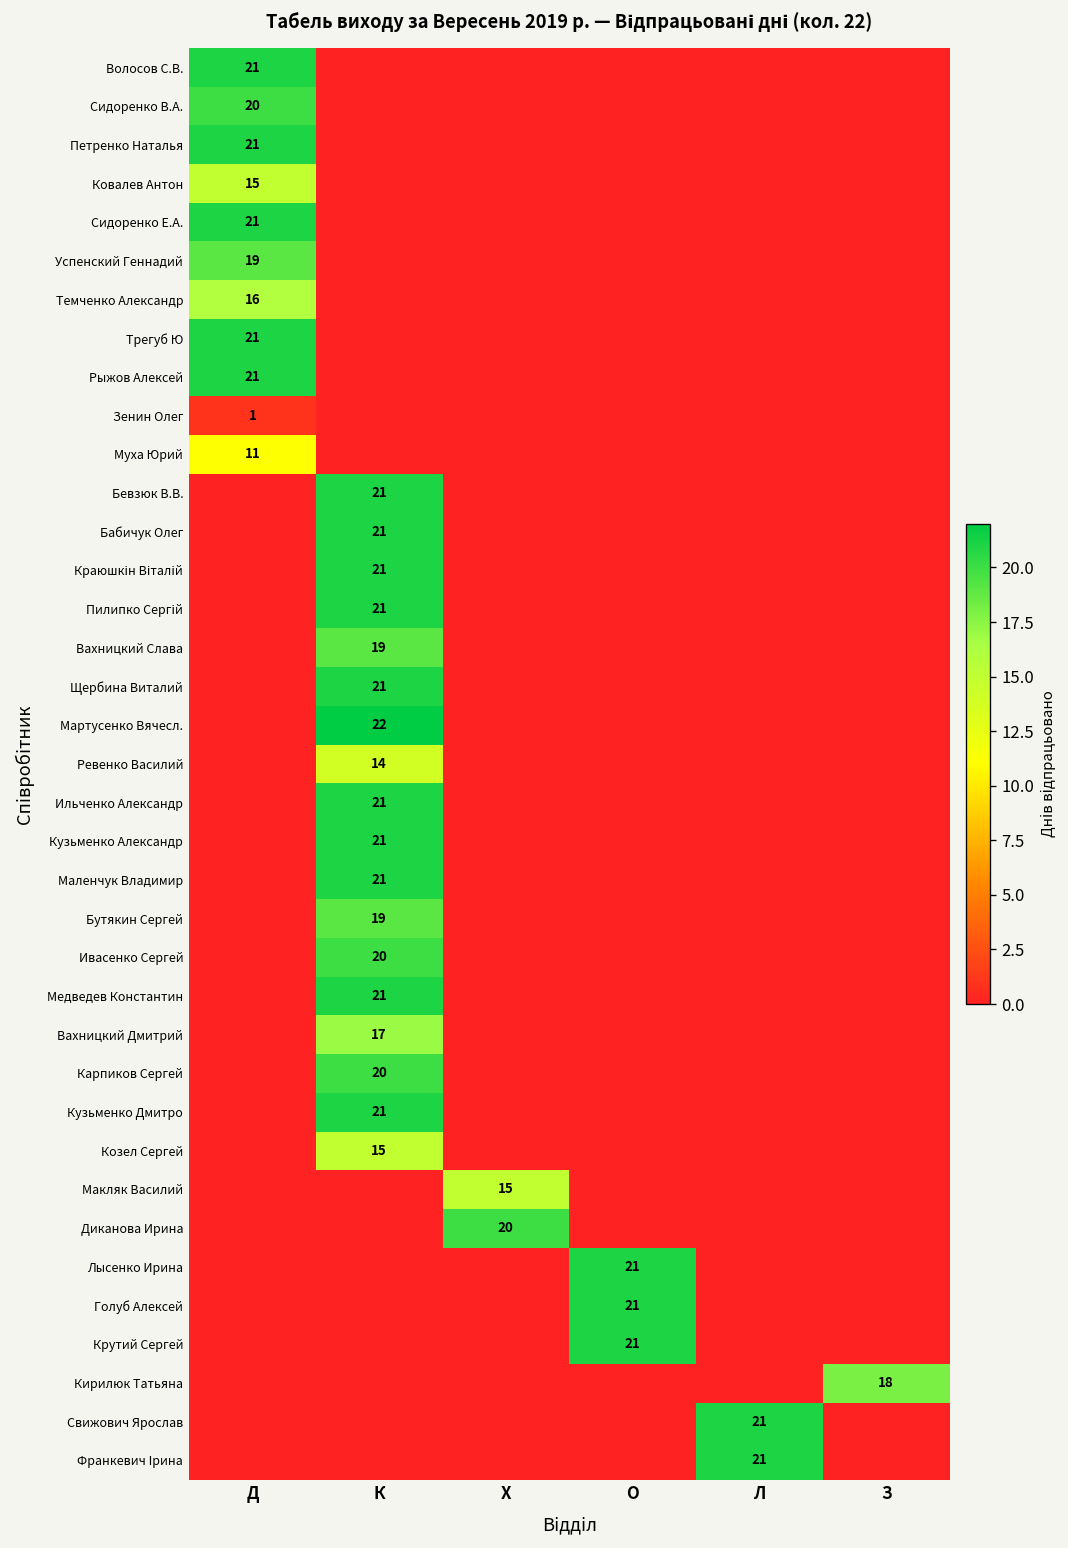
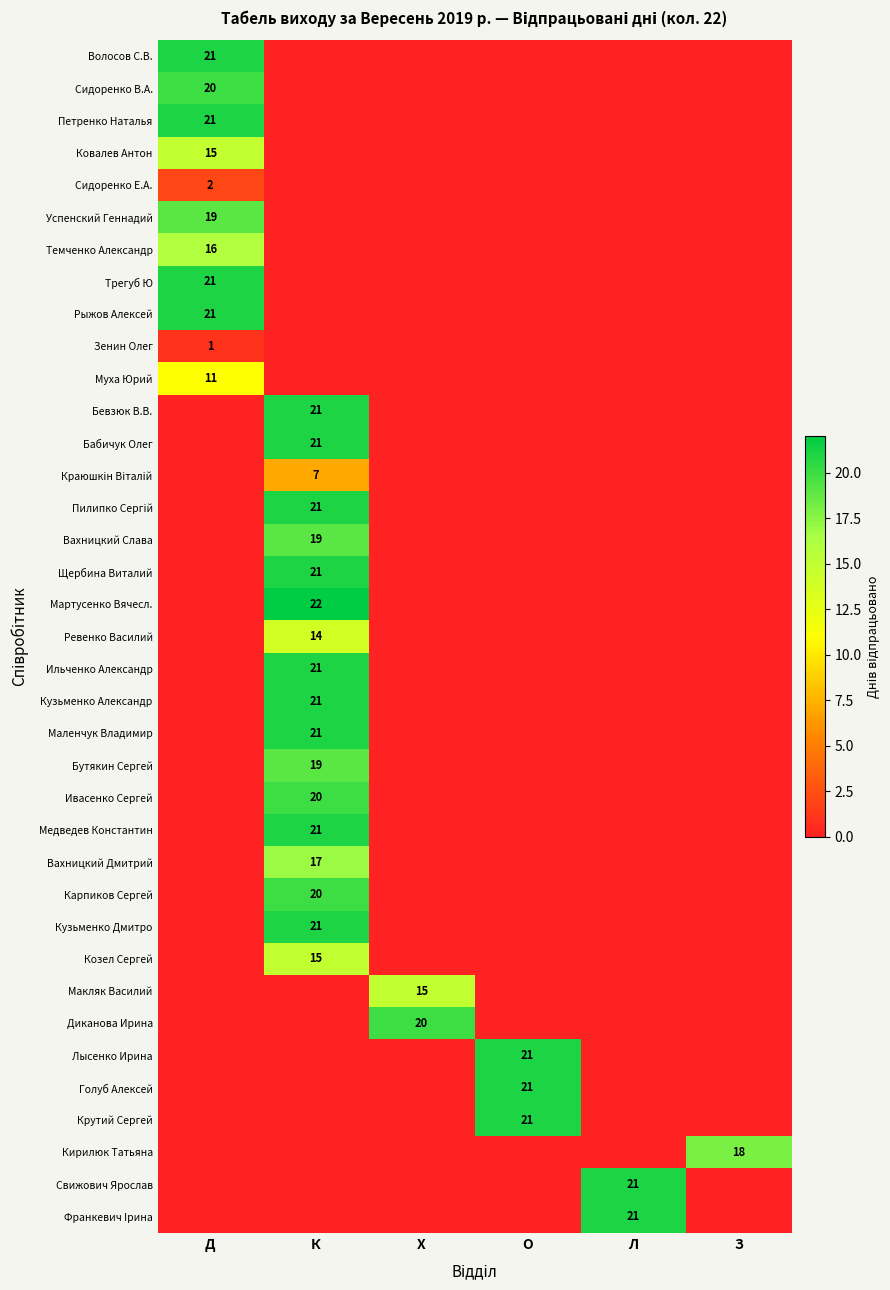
Сидоренко Е.А., Д: 21 -> 2
Краюшкін Віталій, К: 21 -> 7
